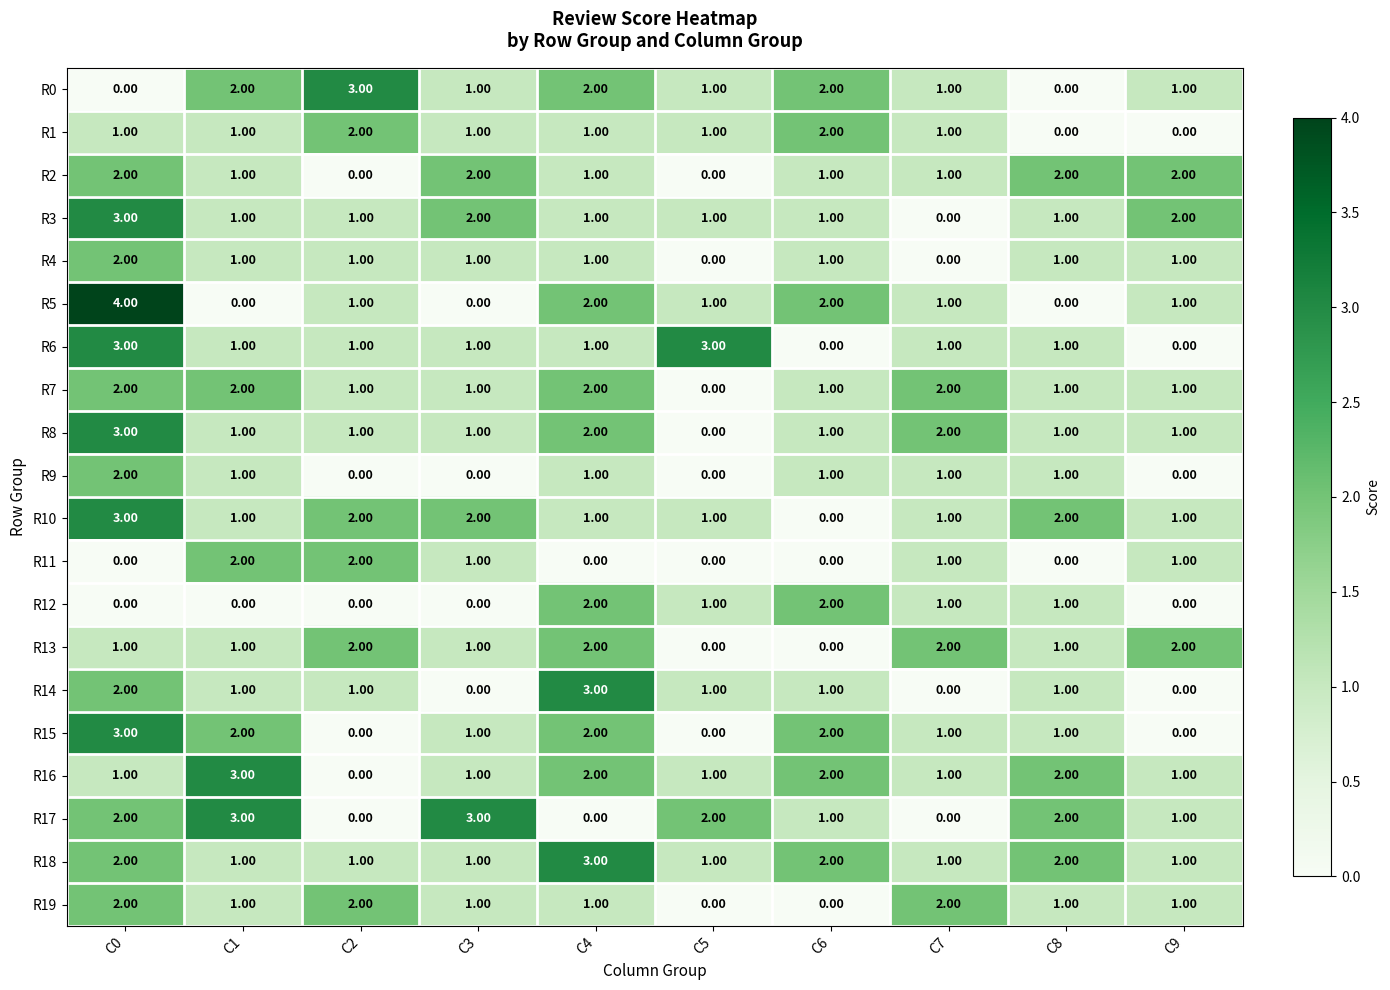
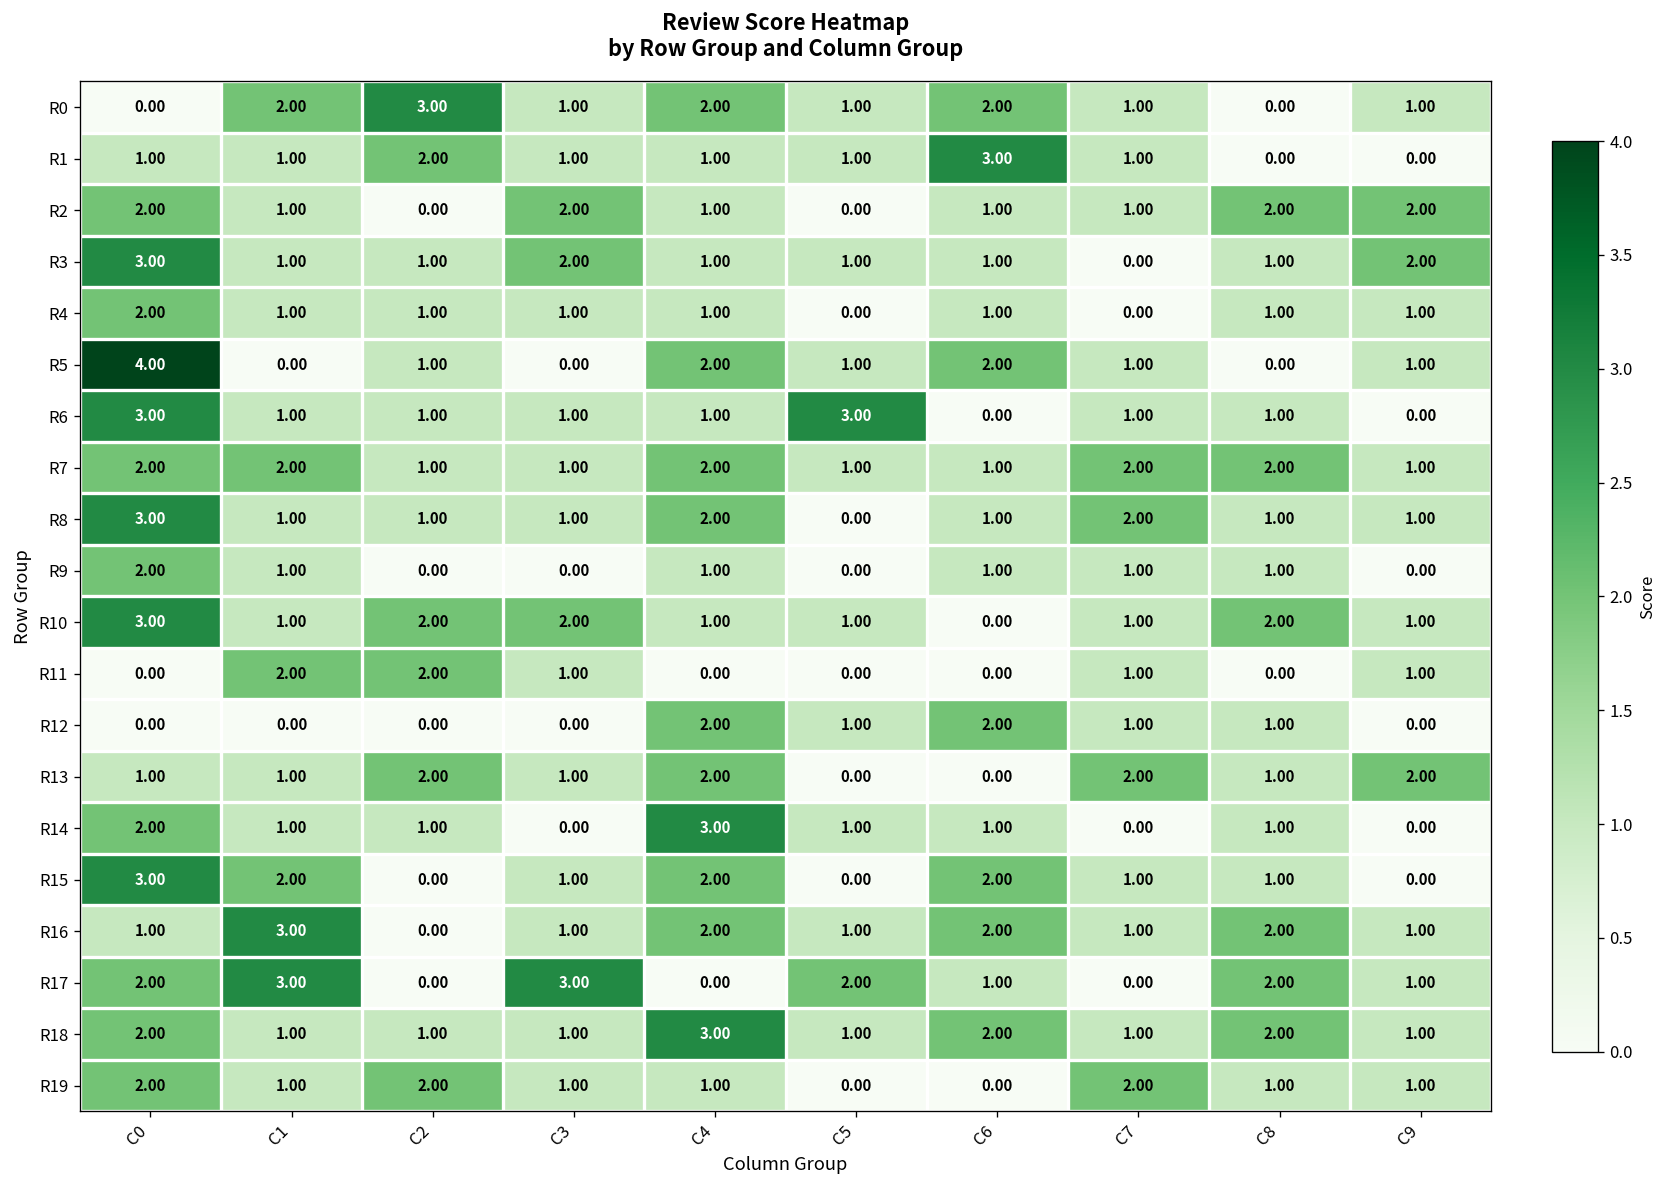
R1, C6: 2.00 -> 3.00
R7, C5: 0.00 -> 1.00
R7, C8: 1.00 -> 2.00
